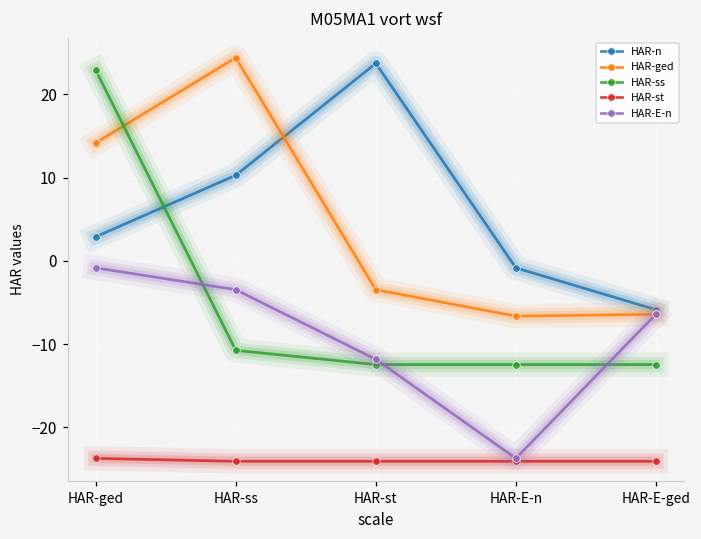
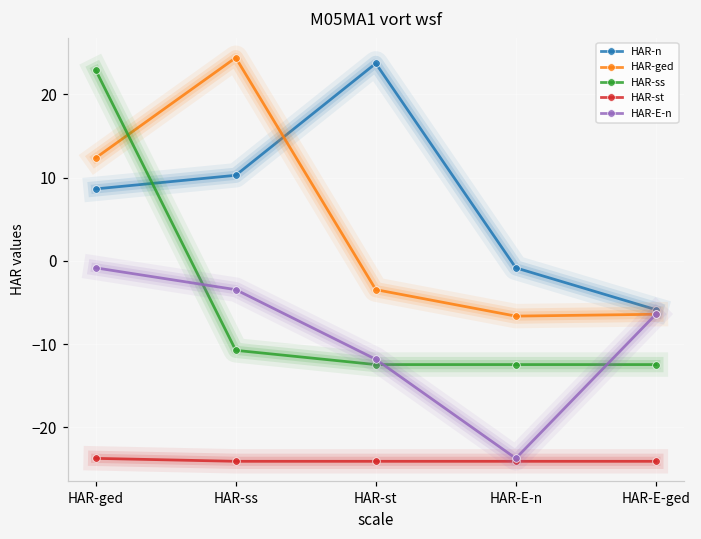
HAR-n, HAR-ged: 3 -> 9
HAR-ged, HAR-ged: 14 -> 12
